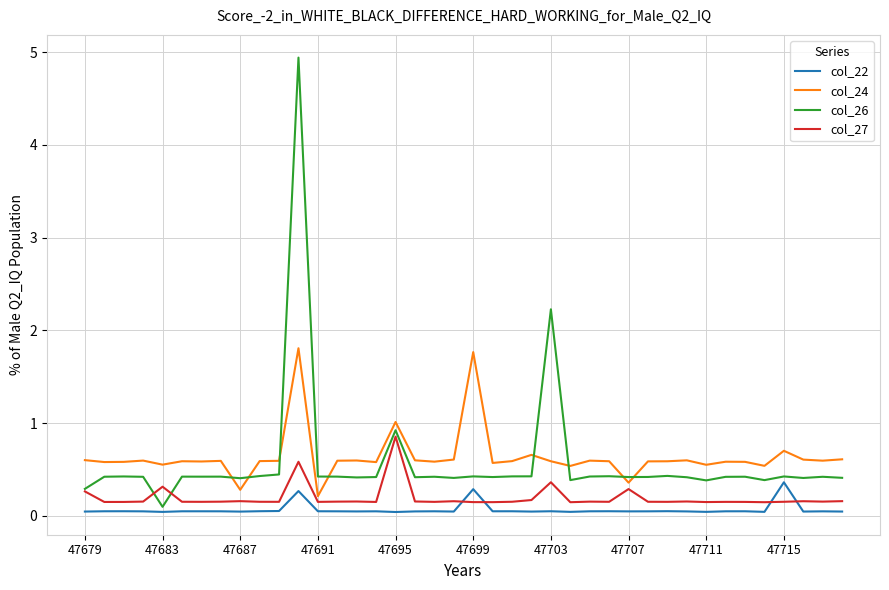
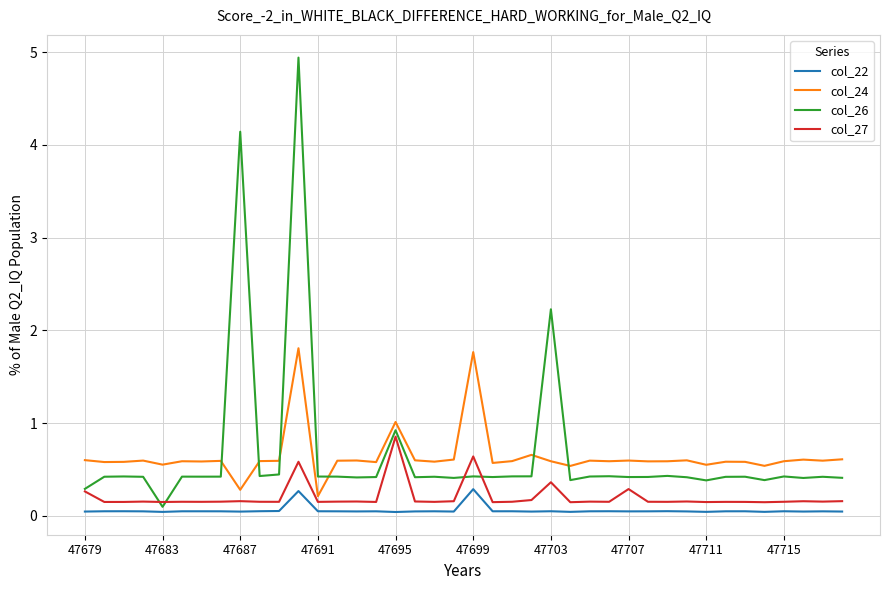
col_27, 47683: 0.3 -> 0.1
col_26, 47687: 0.4 -> 4.1
col_27, 47699: 0.1 -> 0.6
col_24, 47707: 0.4 -> 0.6
col_22, 47715: 0.4 -> 0.0
col_24, 47715: 0.7 -> 0.6
